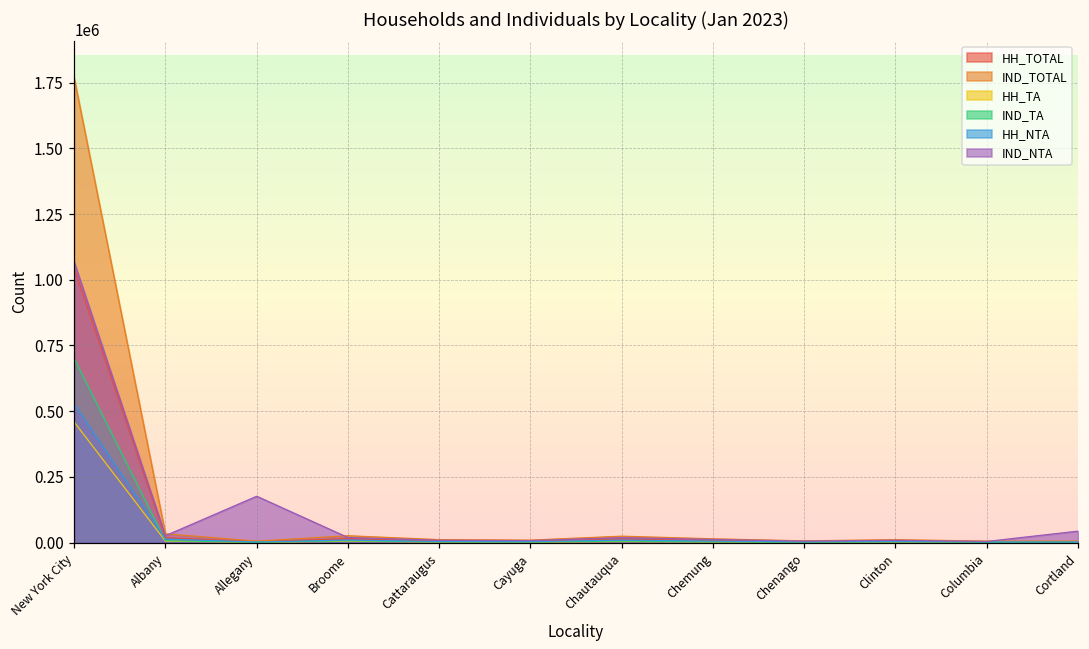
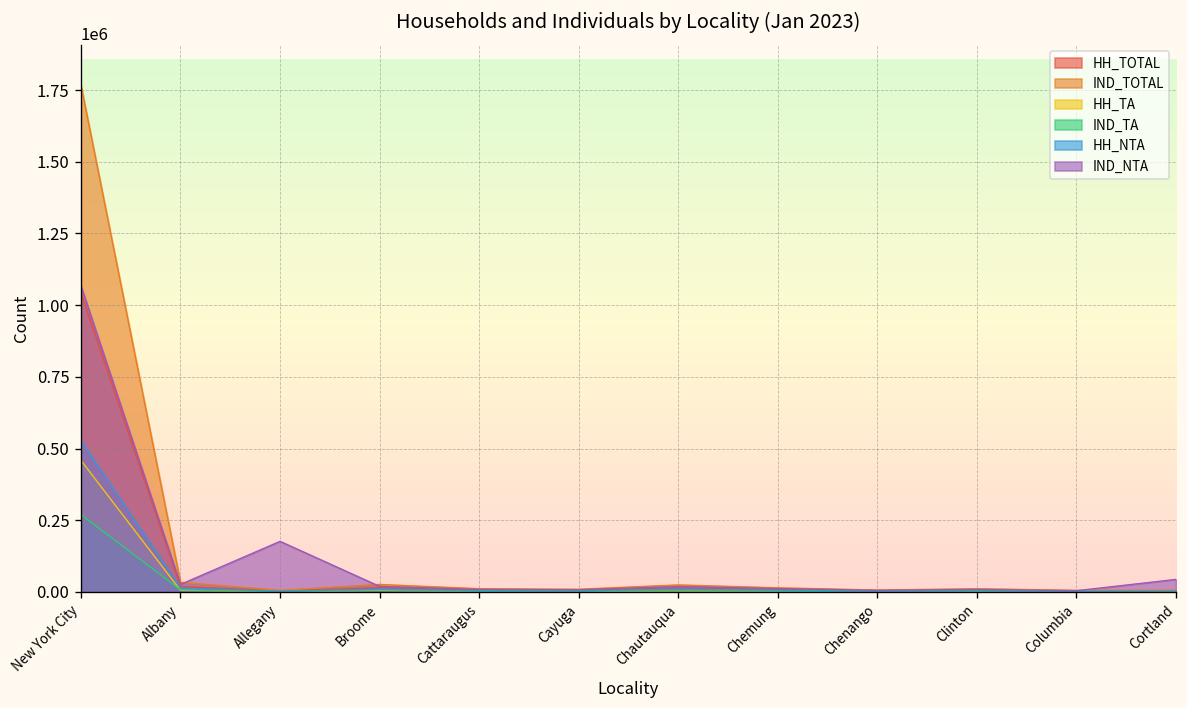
IND_TA, New York City: 700000 -> 270000
